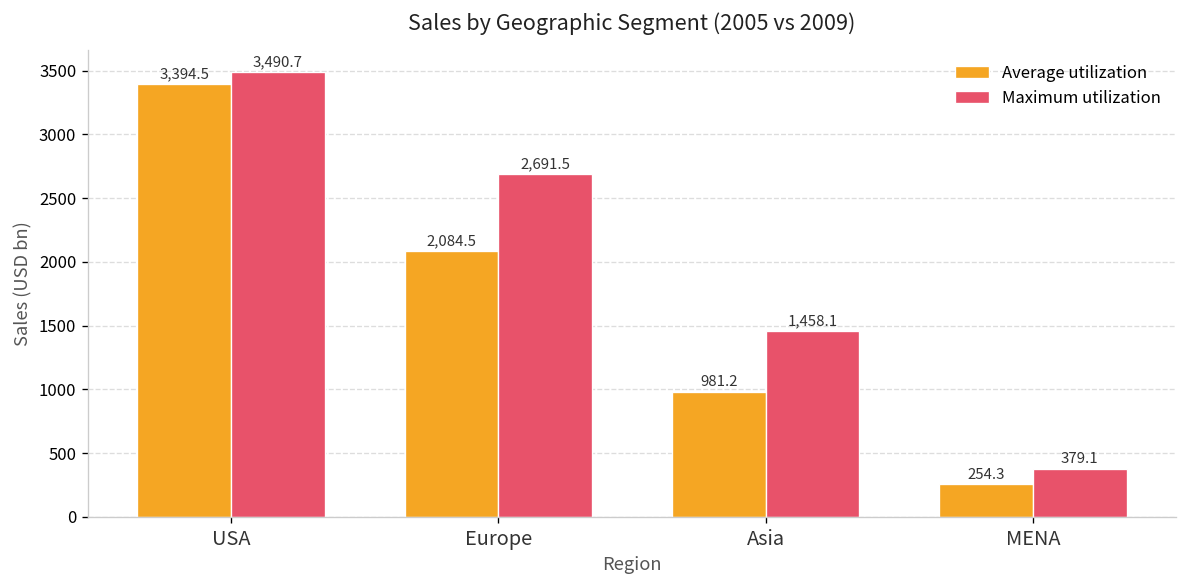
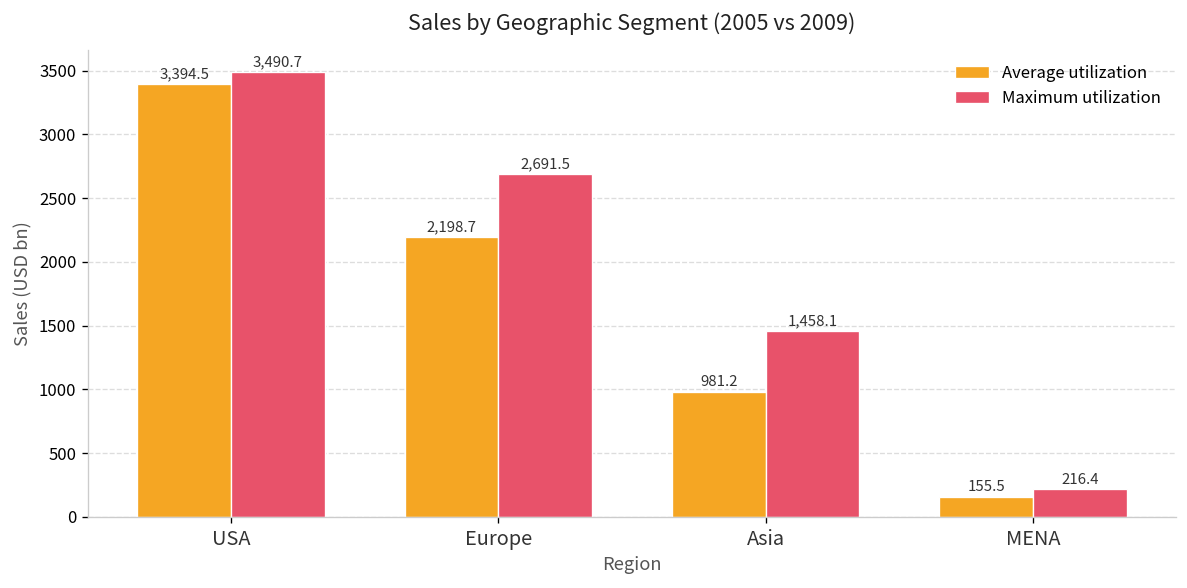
Average utilization, Europe: 2,084.5 -> 2,198.7
Average utilization, MENA: 254.3 -> 155.5
Maximum utilization, MENA: 379.1 -> 216.4
